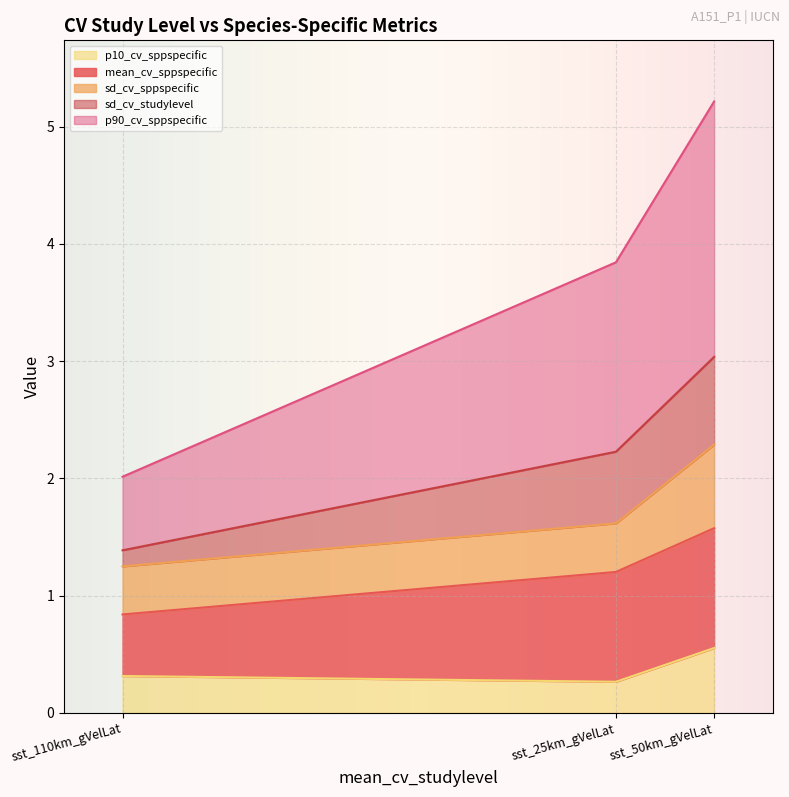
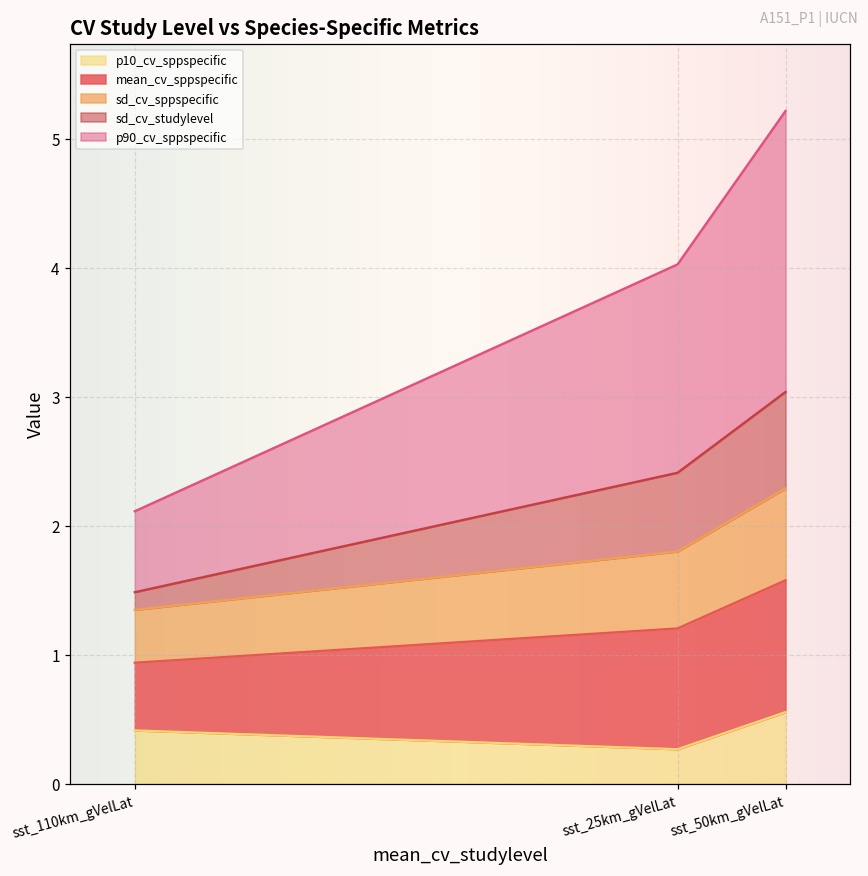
p10_cv_sppspecific, sst_110km_gVelLat: 0.31 -> 0.41
sd_cv_sppspecific, sst_25km_gVelLat: 0.41 -> 0.60
